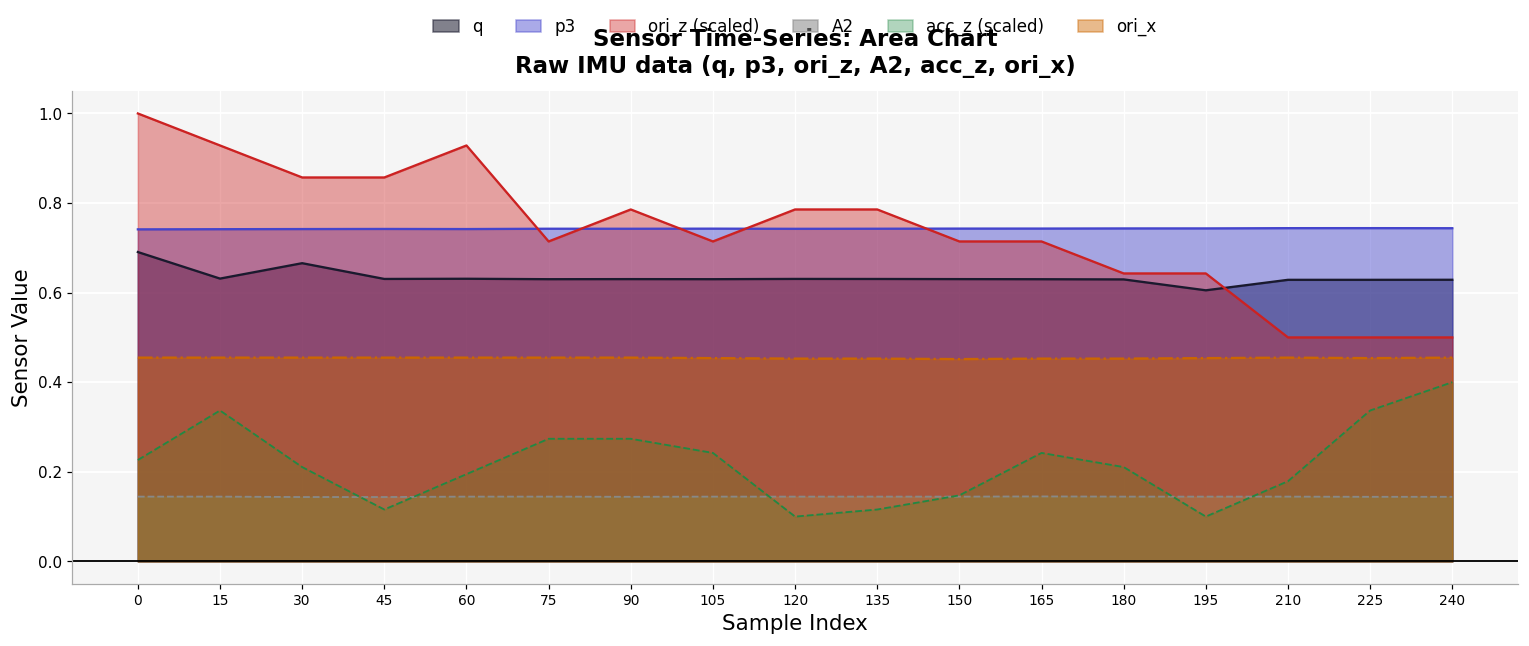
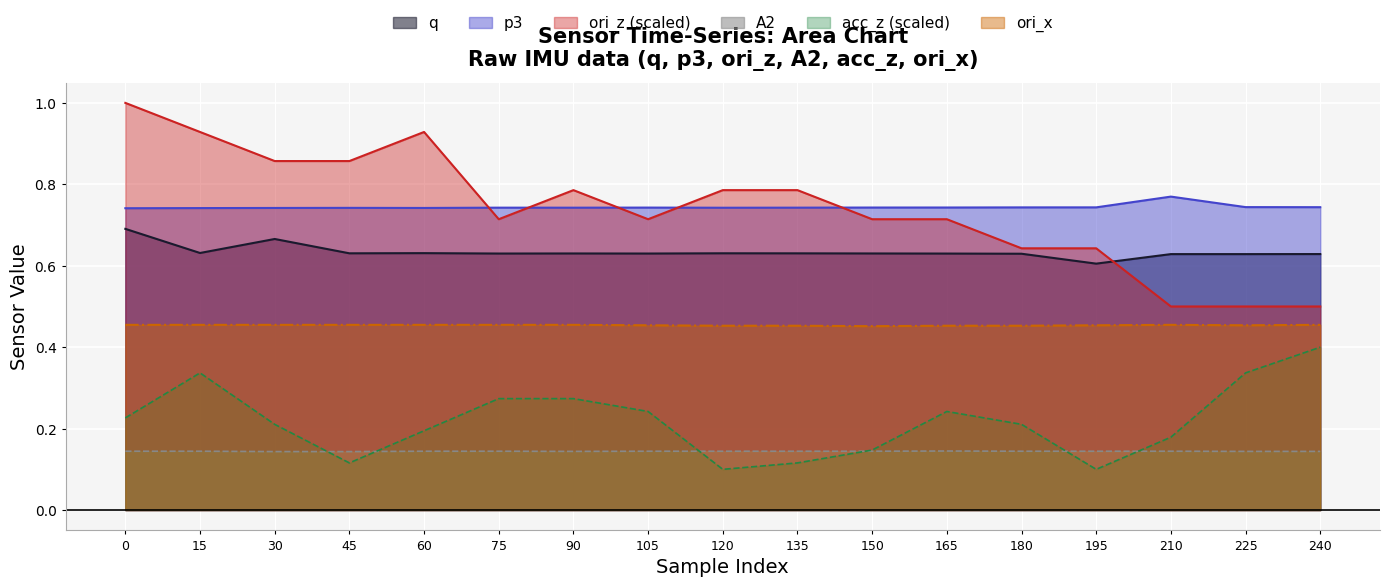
p3, 210: 0.74 -> 0.77
